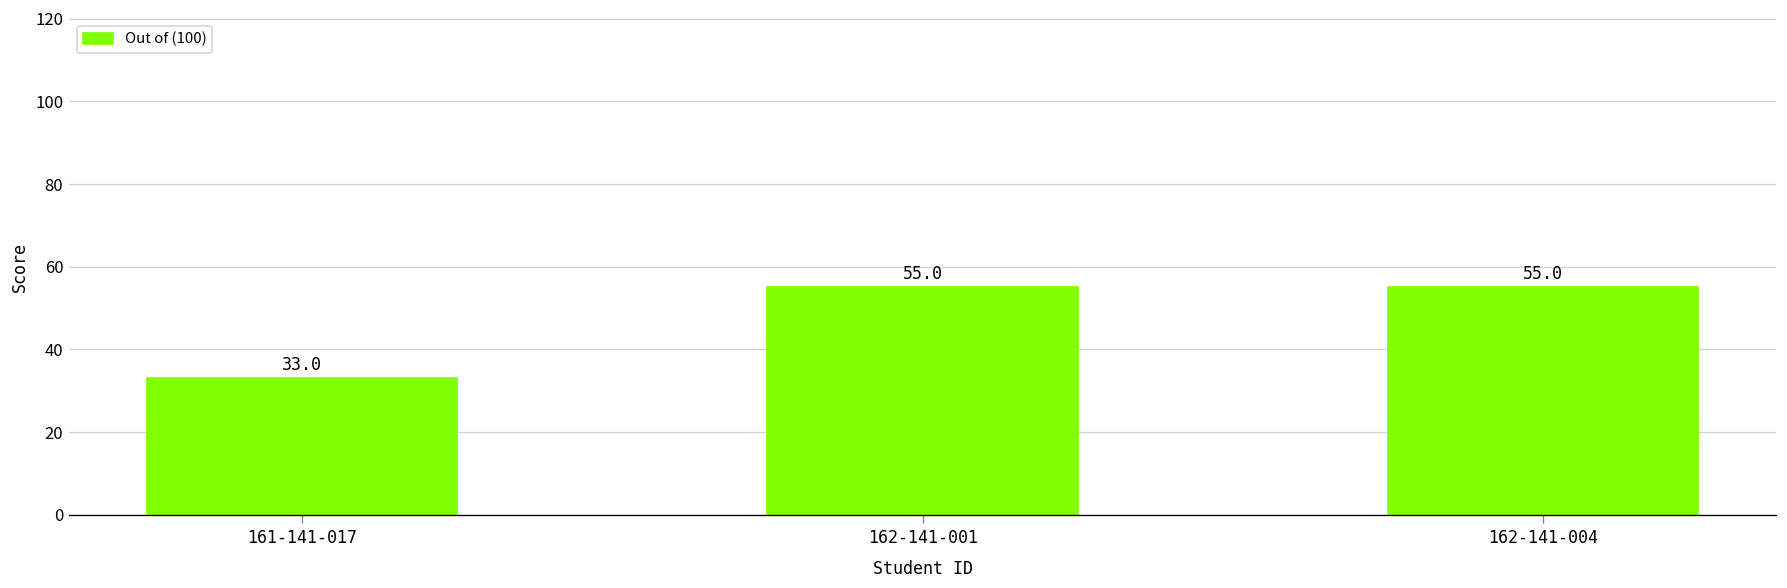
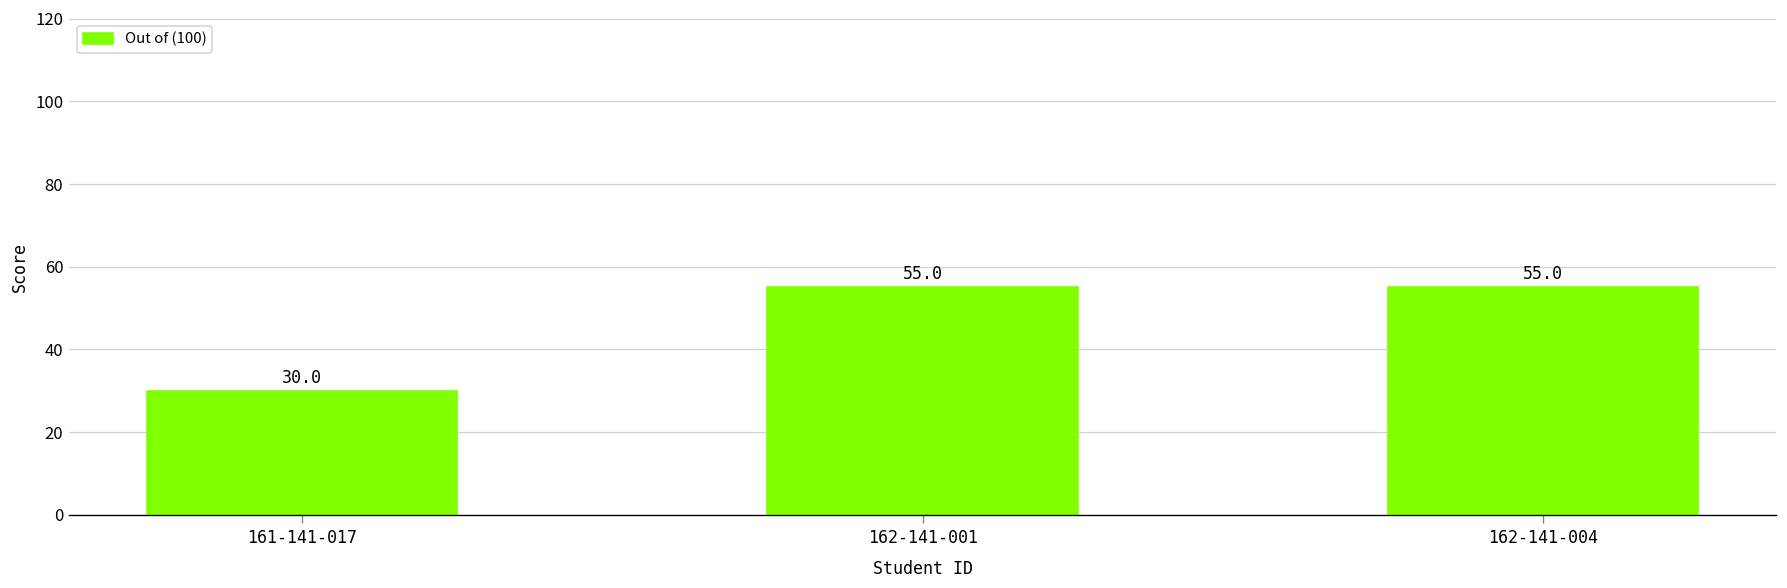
161-141-017: 33.0 -> 30.0
